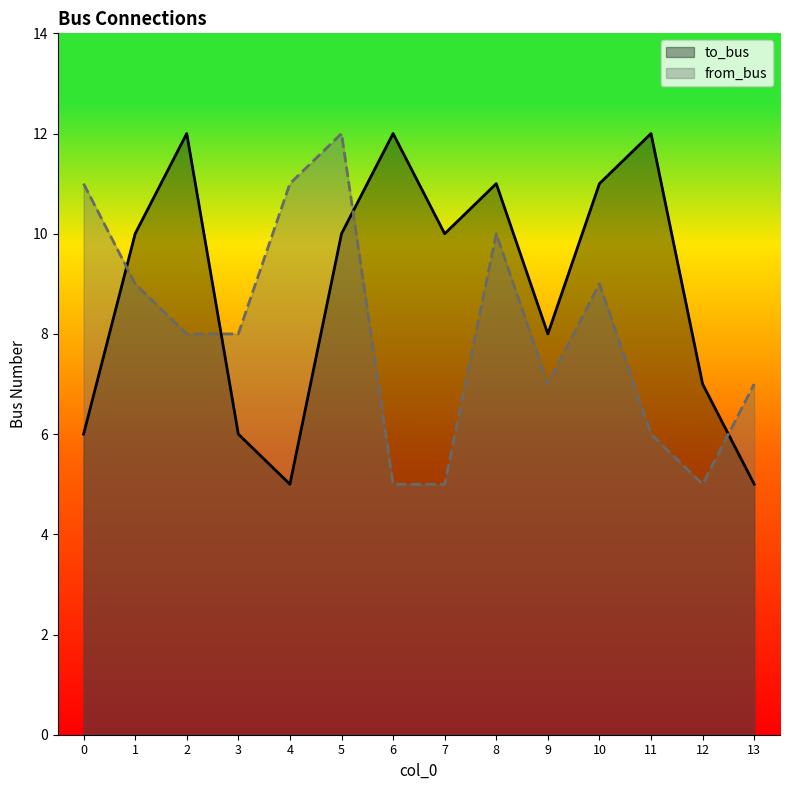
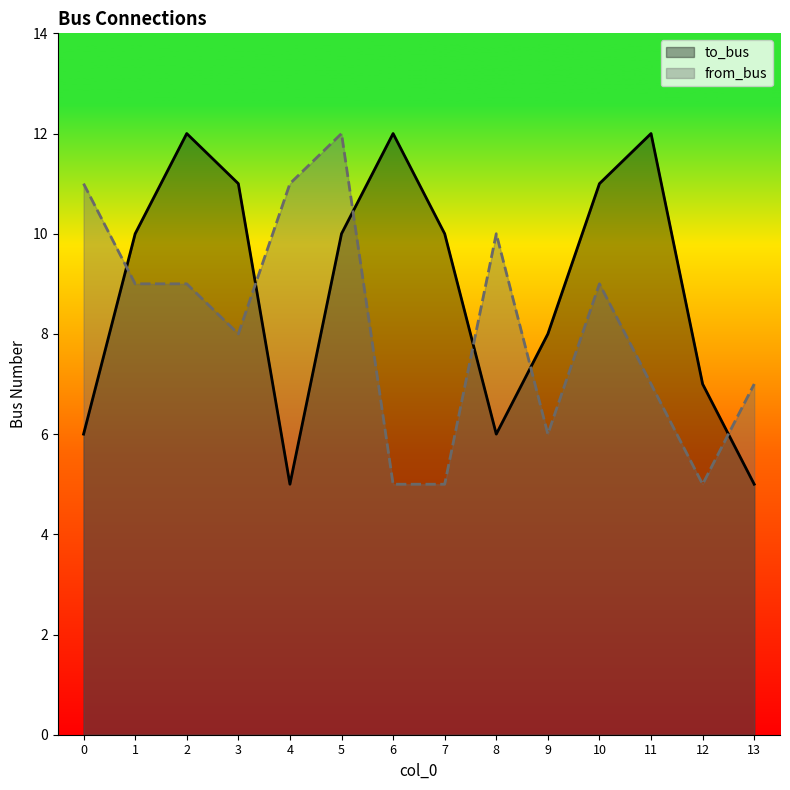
from_bus, 2: 8 -> 9
to_bus, 3: 6 -> 11
to_bus, 8: 11 -> 6
from_bus, 9: 7 -> 6
from_bus, 11: 6 -> 7
